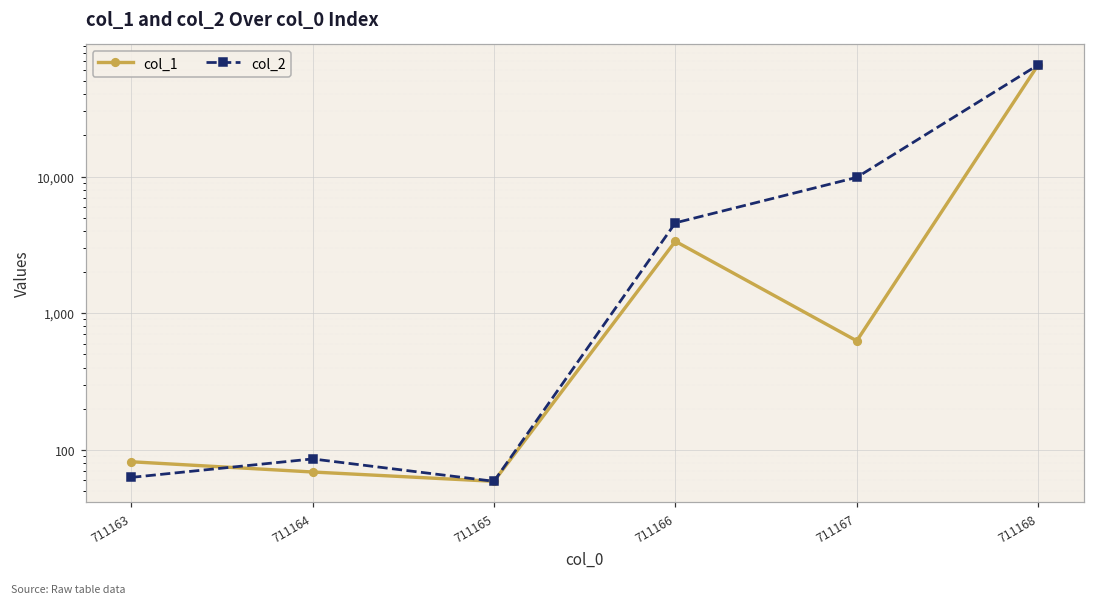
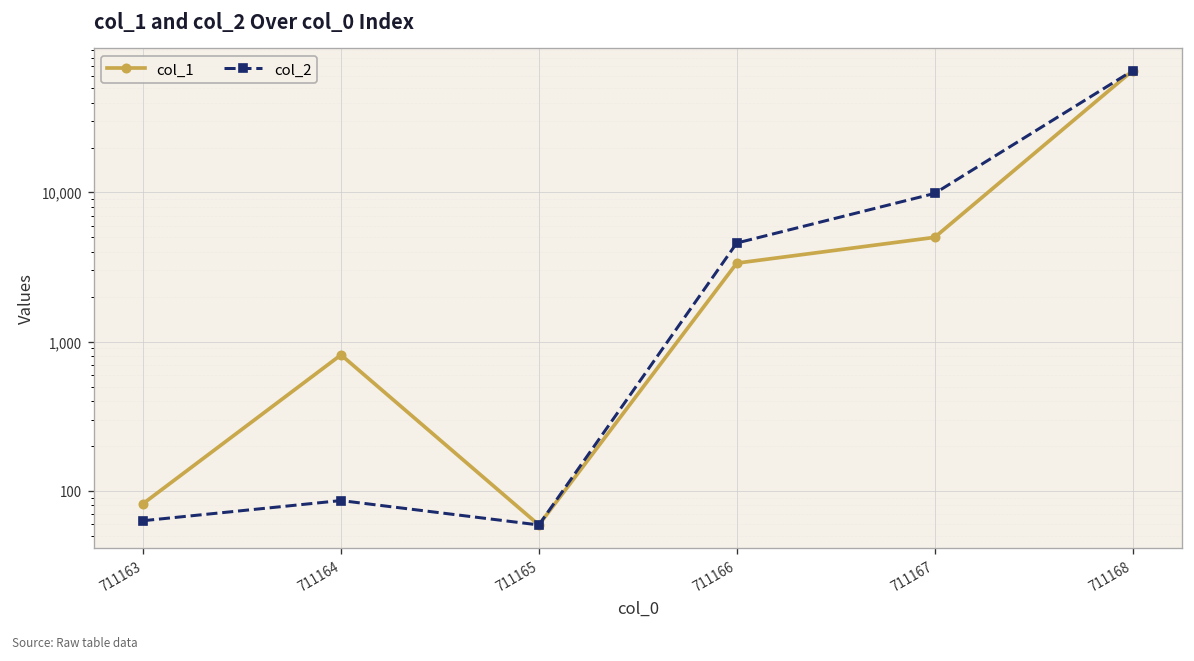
col_1, 711164: 70 -> 800
col_1, 711167: 600 -> 5,000
